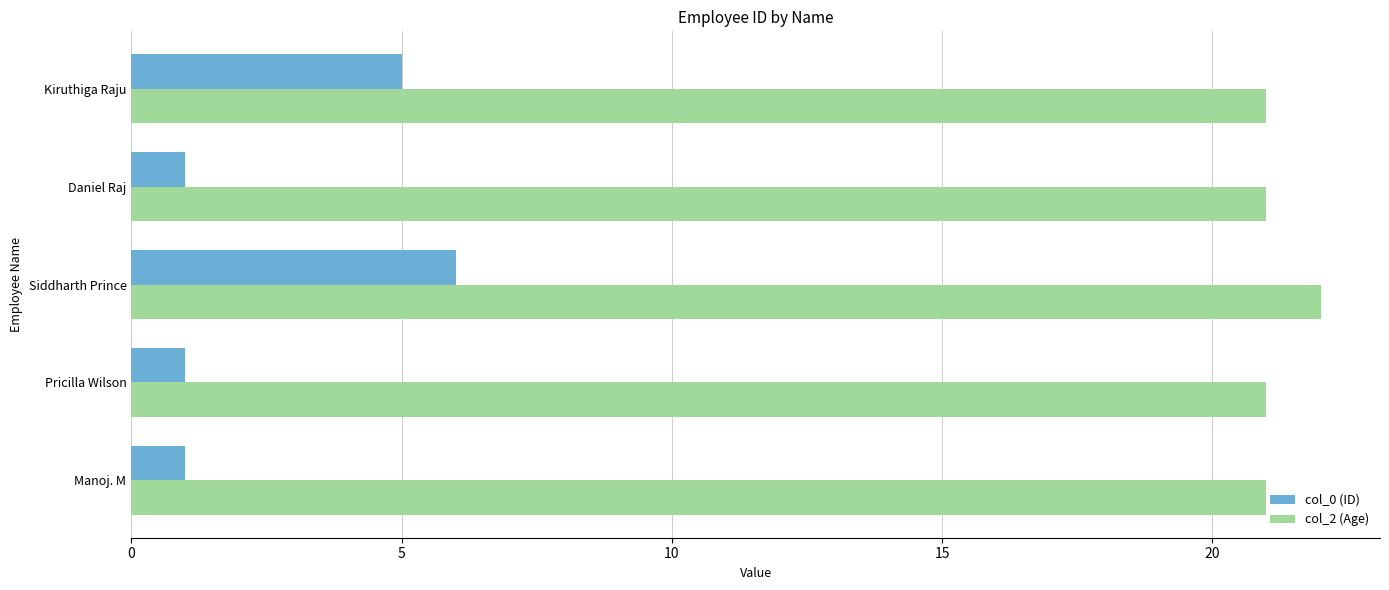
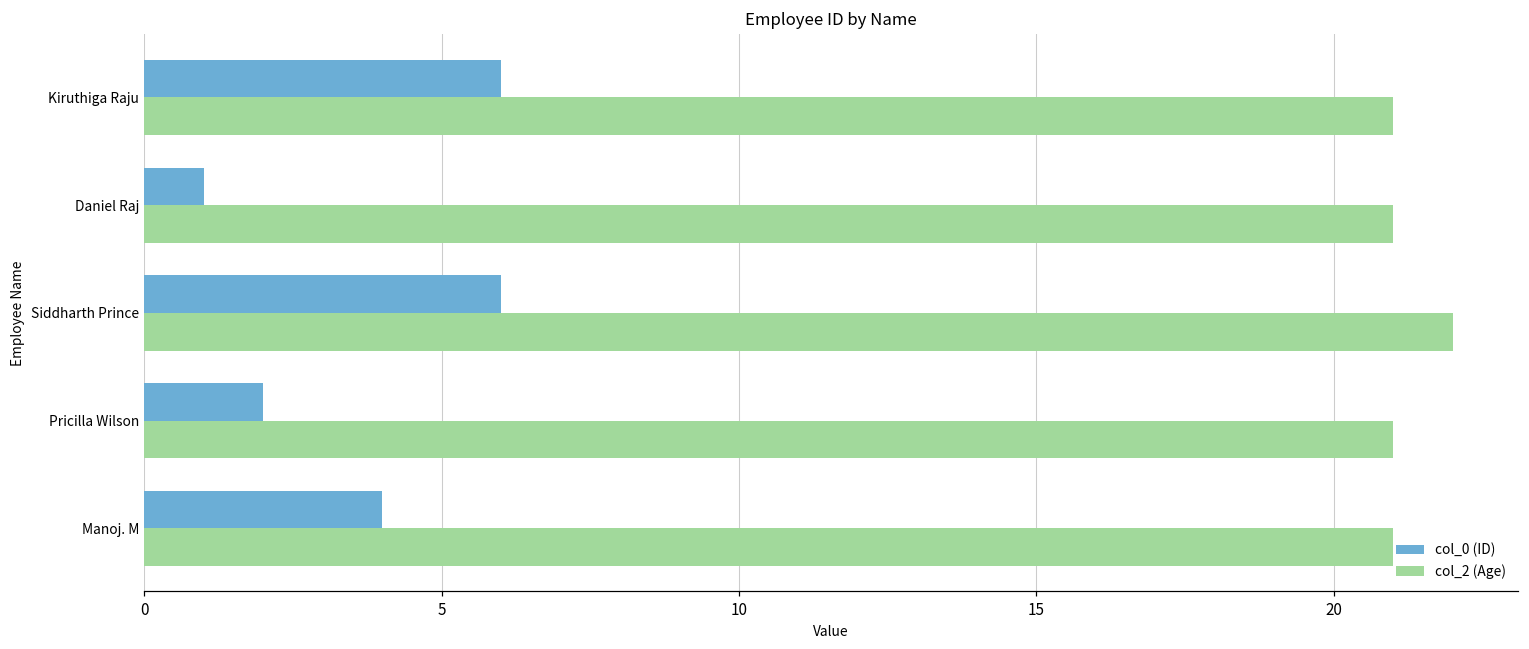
col_0 (ID), Kiruthiga Raju: 5 -> 6
col_0 (ID), Pricilla Wilson: 1 -> 2
col_0 (ID), Manoj. M: 1 -> 4
